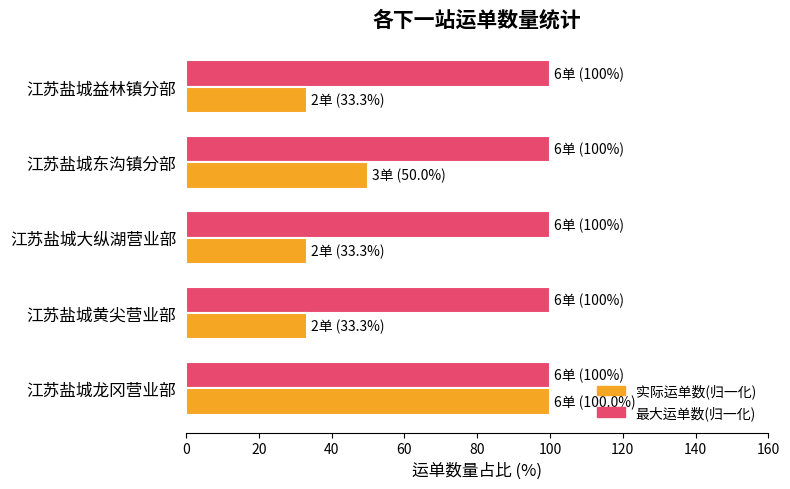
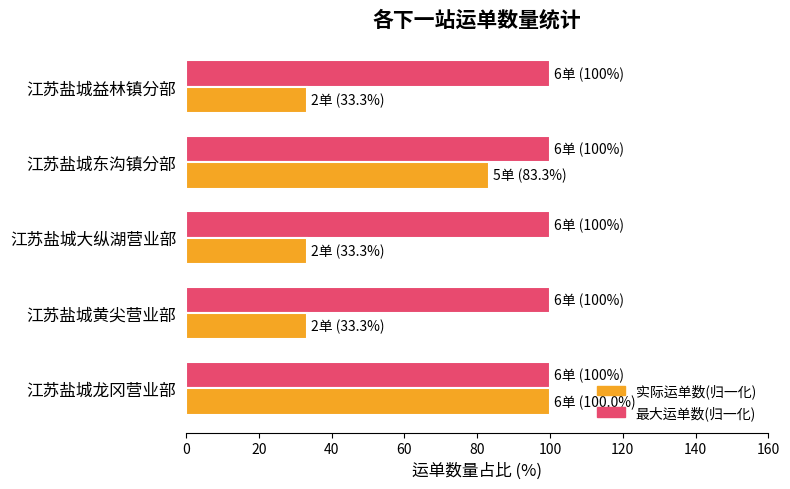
实际运单数(归一化), 江苏盐城东沟镇分部: 3单 (50.0%) -> 5单 (83.3%)
